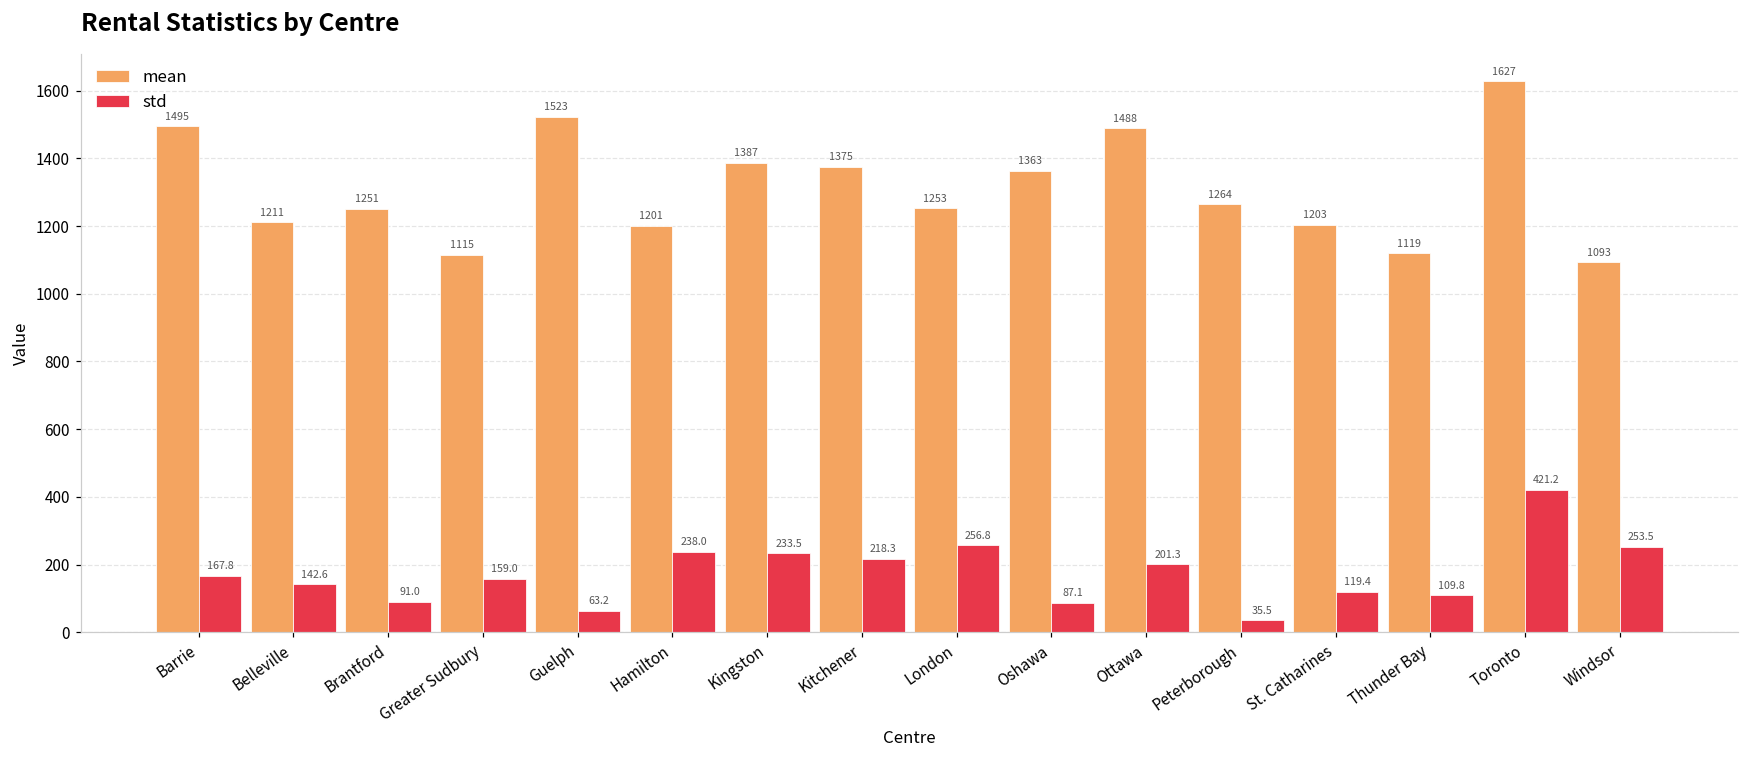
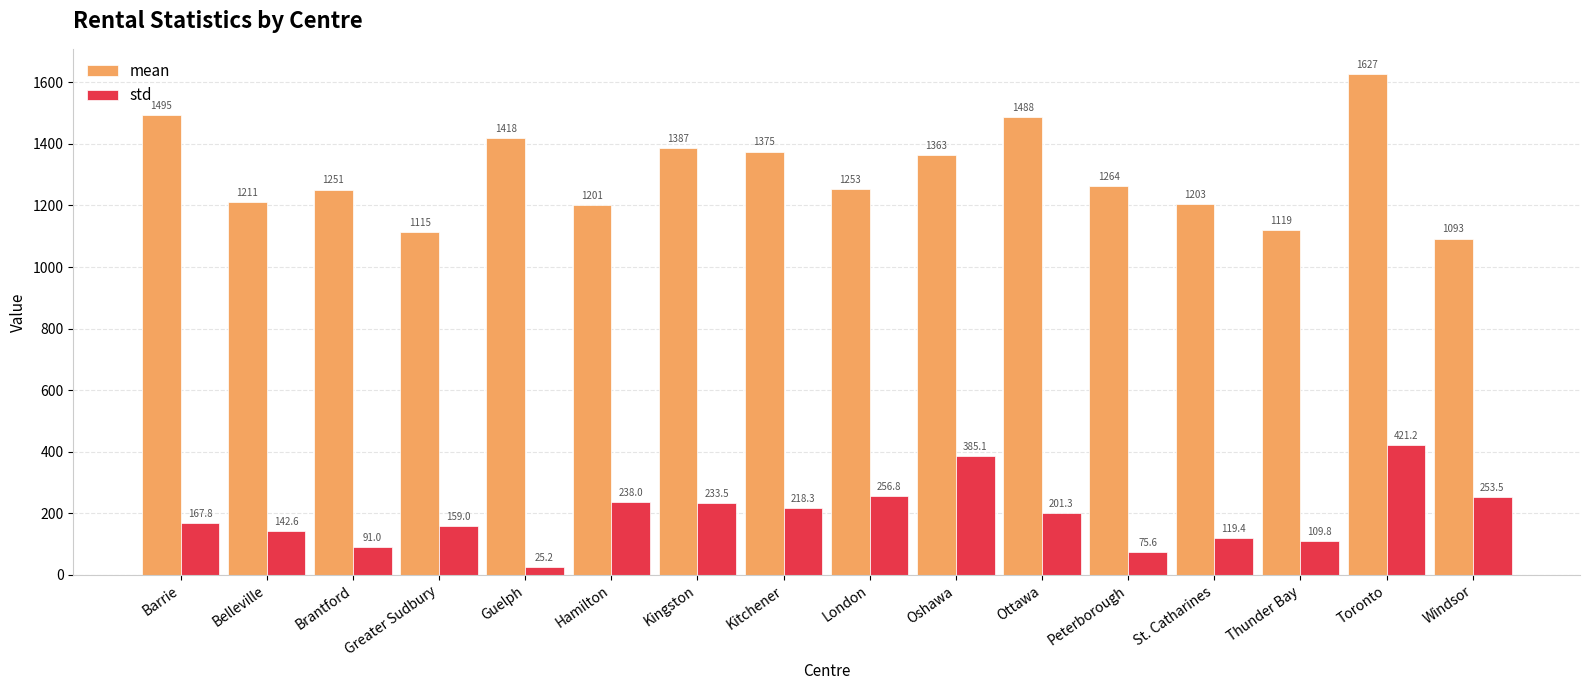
mean, Guelph: 1523 -> 1418
std, Guelph: 63.2 -> 25.2
std, Oshawa: 87.1 -> 385.1
std, Peterborough: 35.5 -> 75.6
